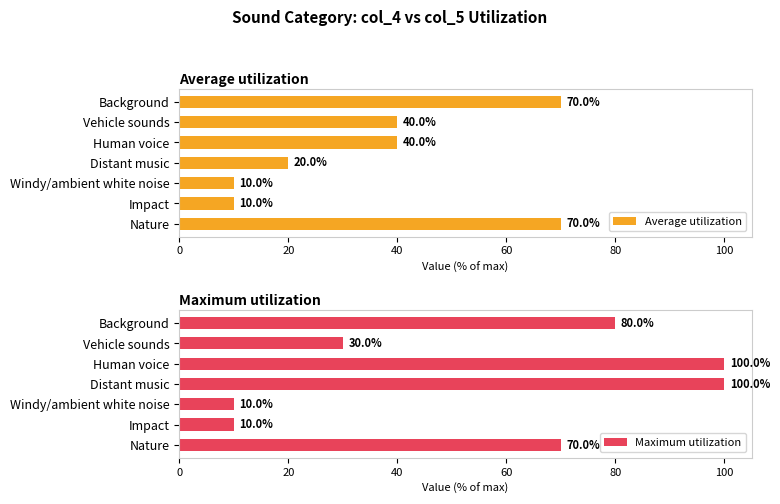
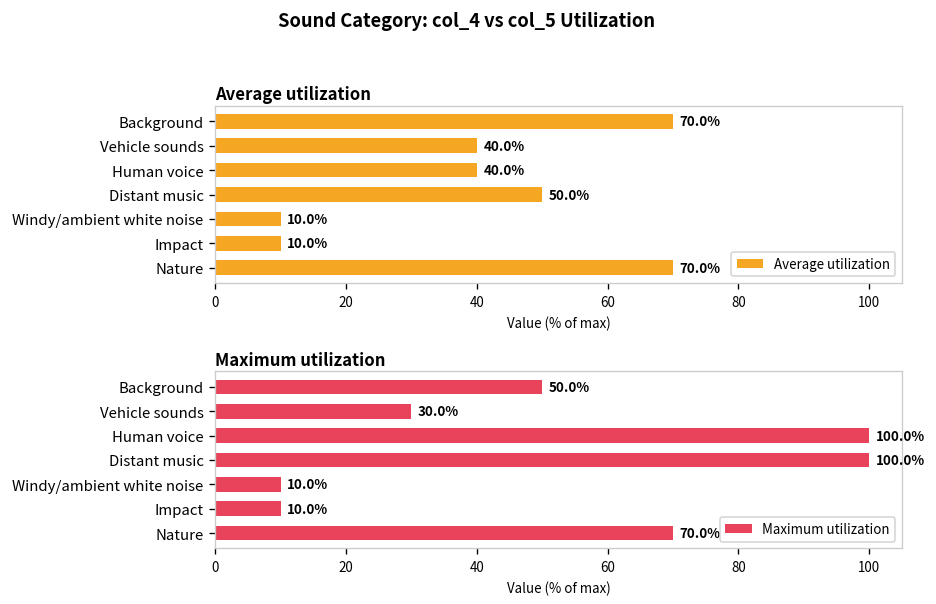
Average utilization, Distant music: 20.0% -> 50.0%
Maximum utilization, Background: 80.0% -> 50.0%
